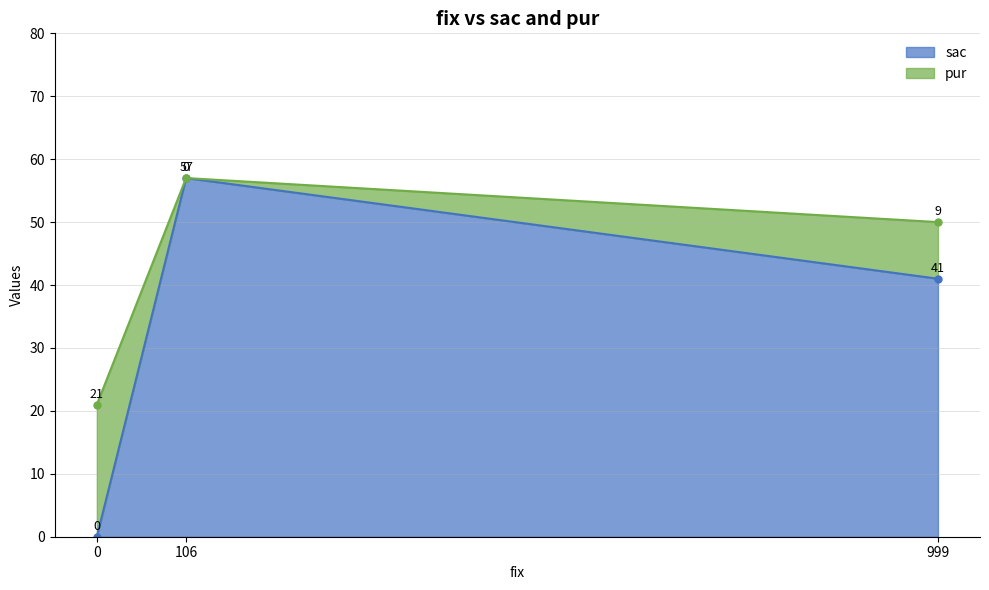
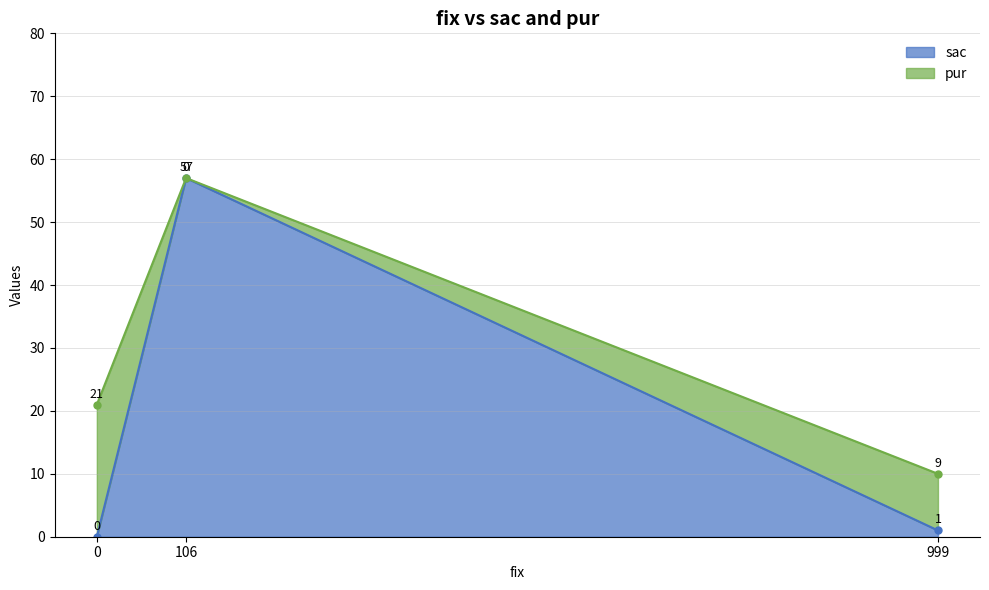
sac, 999: 41 -> 1
